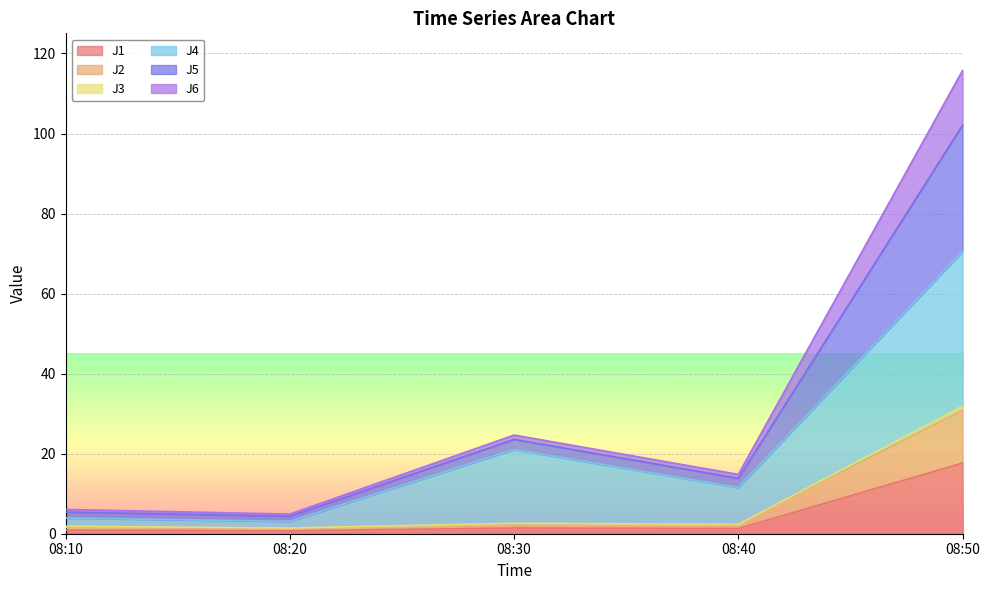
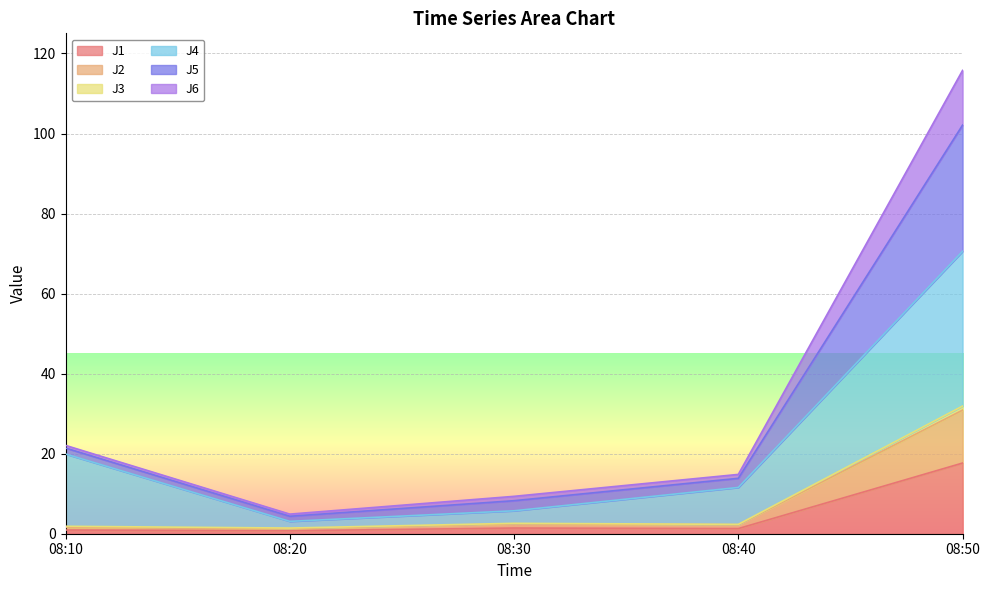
J4, 08:10: 2 -> 18
J4, 08:30: 18 -> 3
